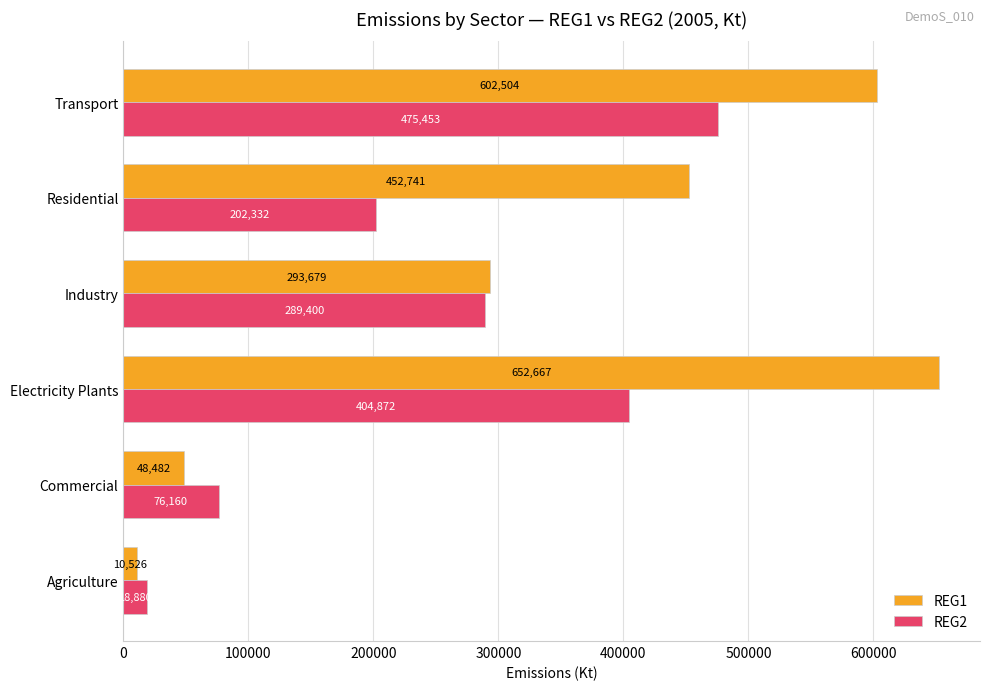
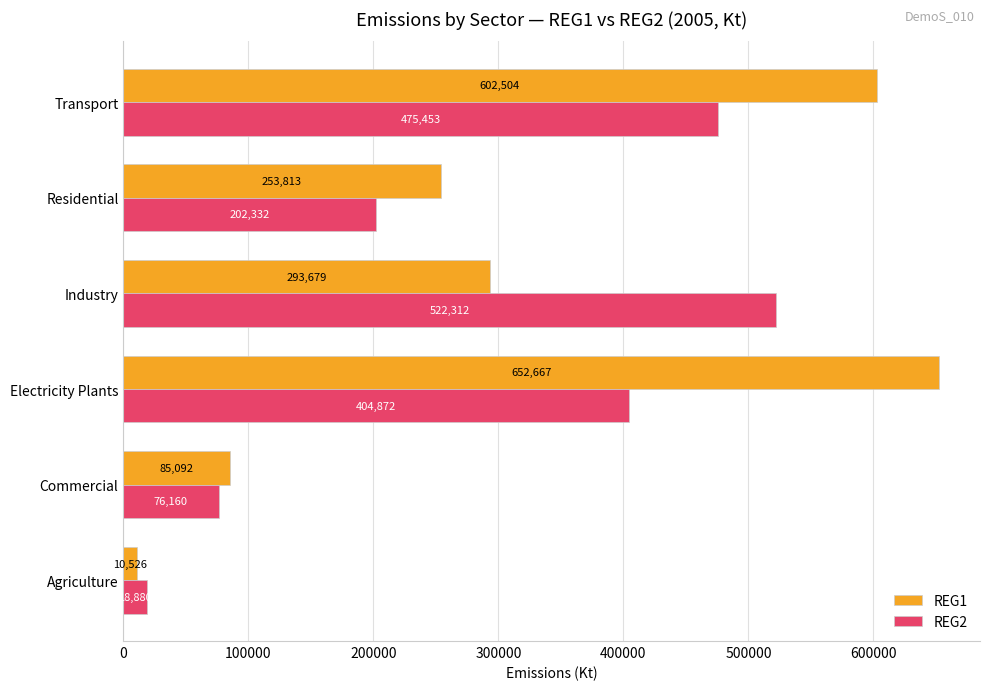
REG1, Residential: 452,741 -> 253,813
REG2, Industry: 289,400 -> 522,312
REG1, Commercial: 48,482 -> 85,092
